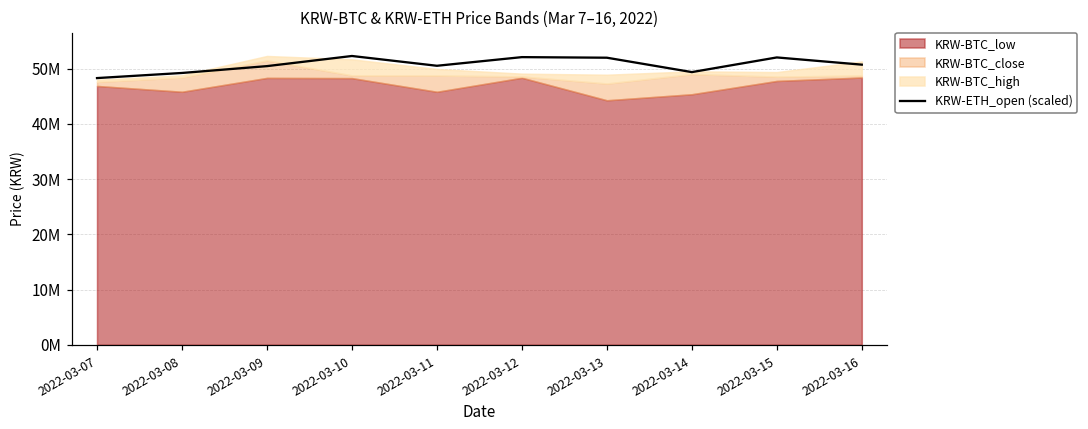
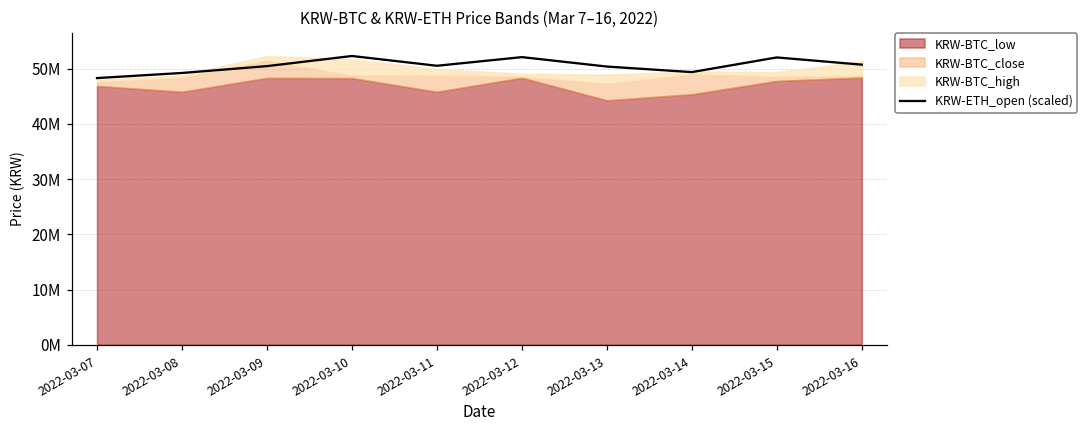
KRW-ETH_open (scaled), 2022-03-13: 52000000 -> 50000000
